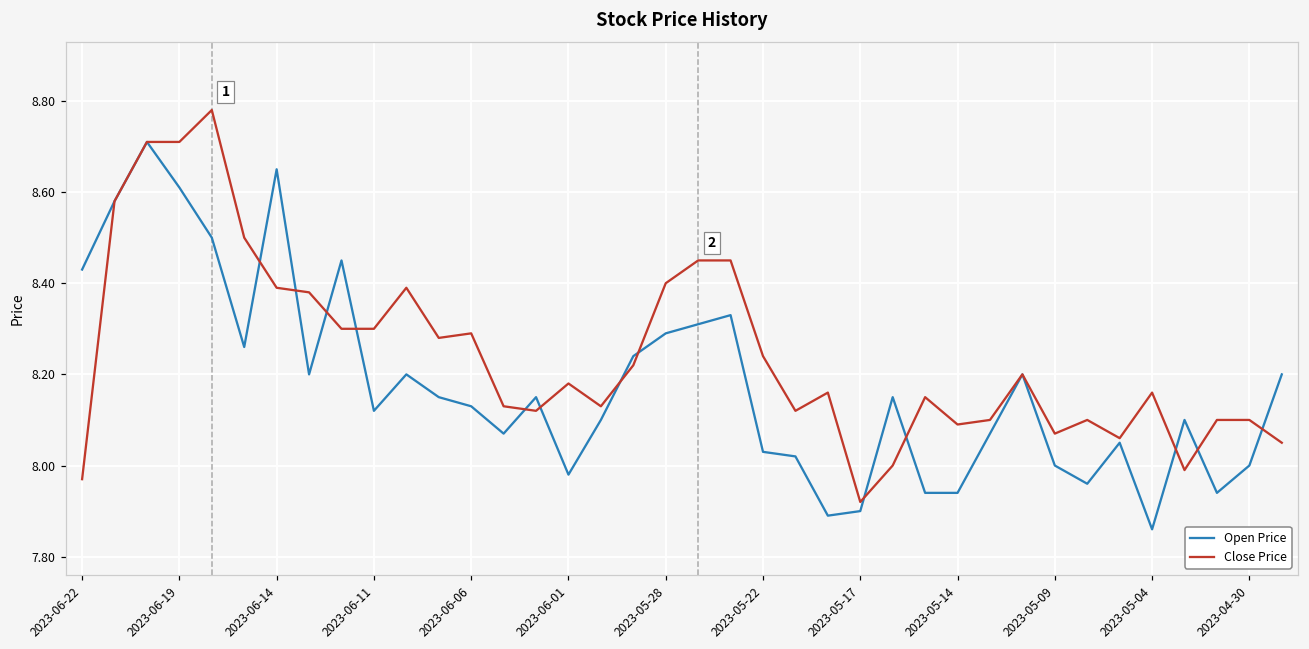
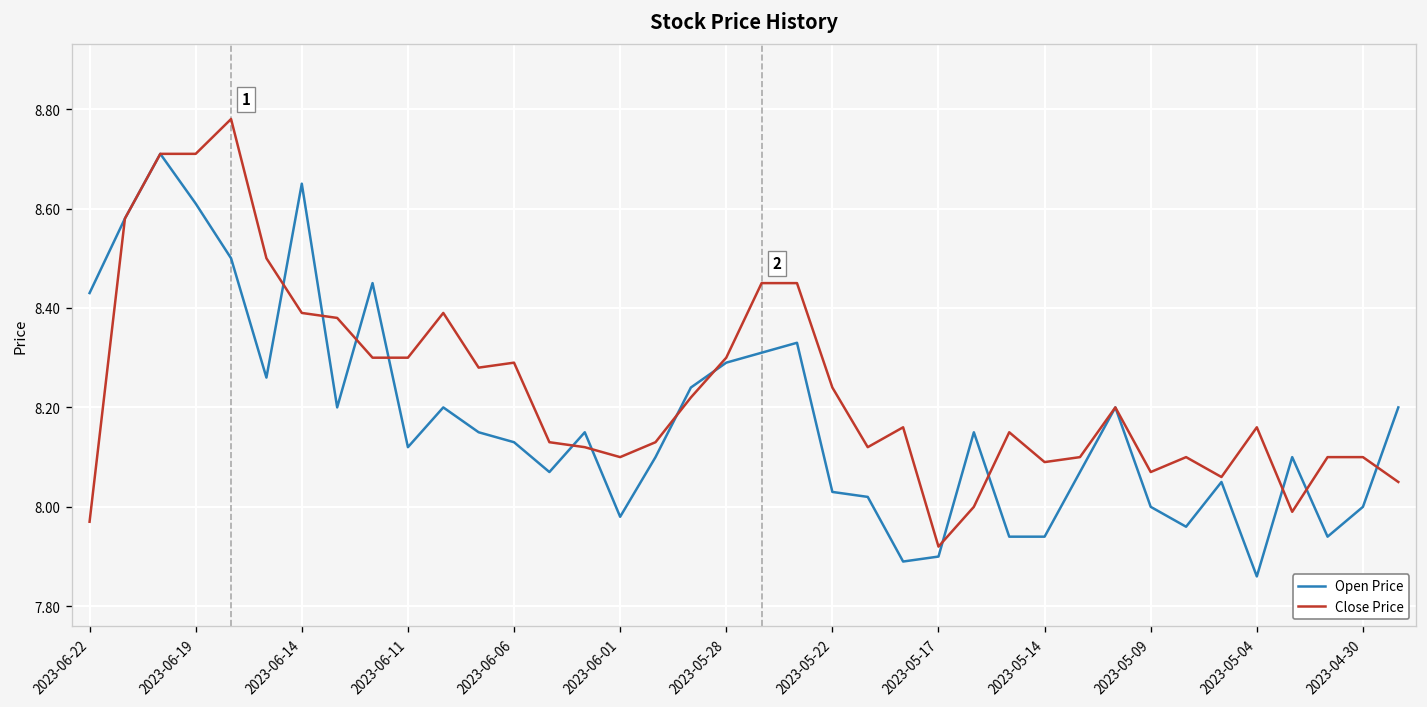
Close Price, 2023-06-01: 8.18 -> 8.10
Close Price, 2023-05-28: 8.4 -> 8.3
